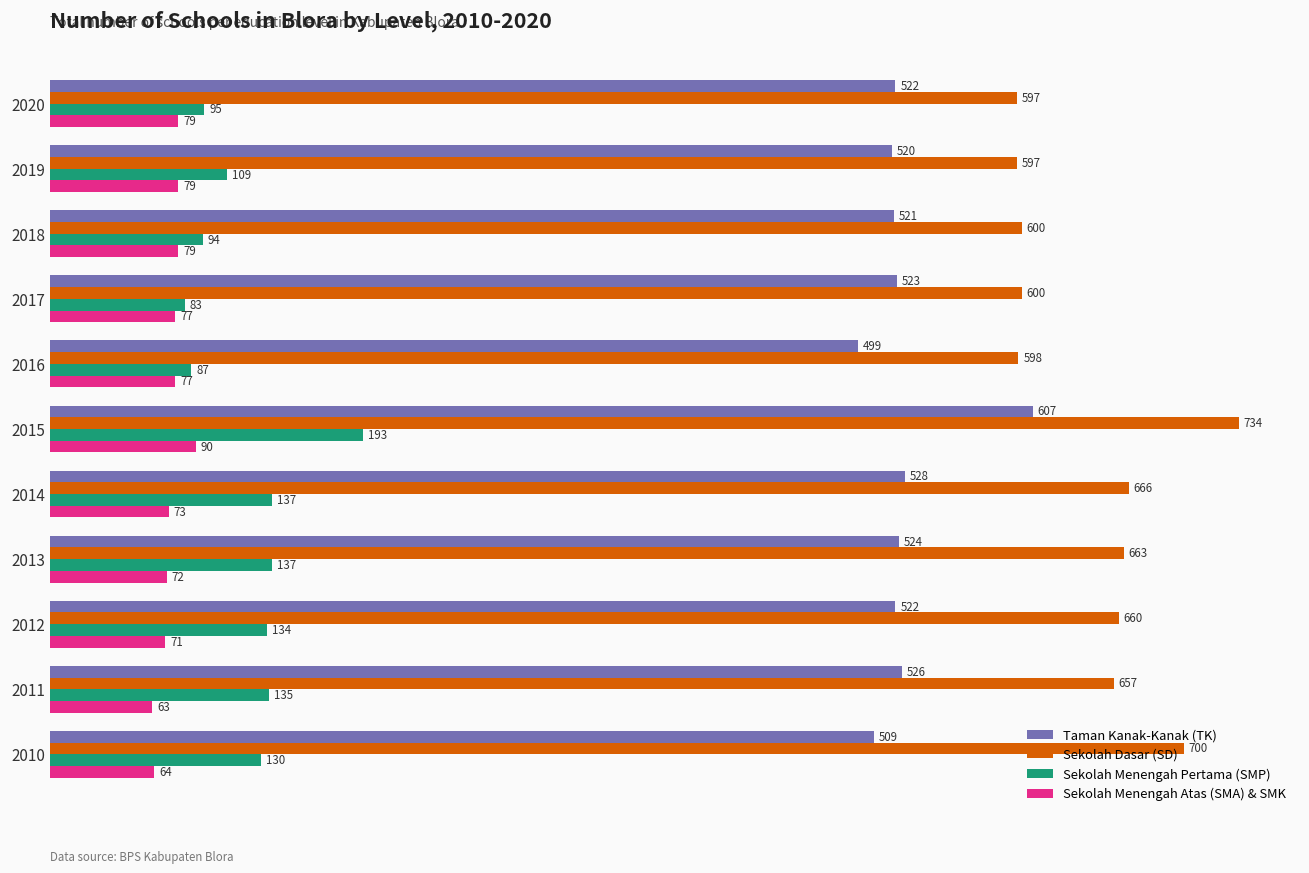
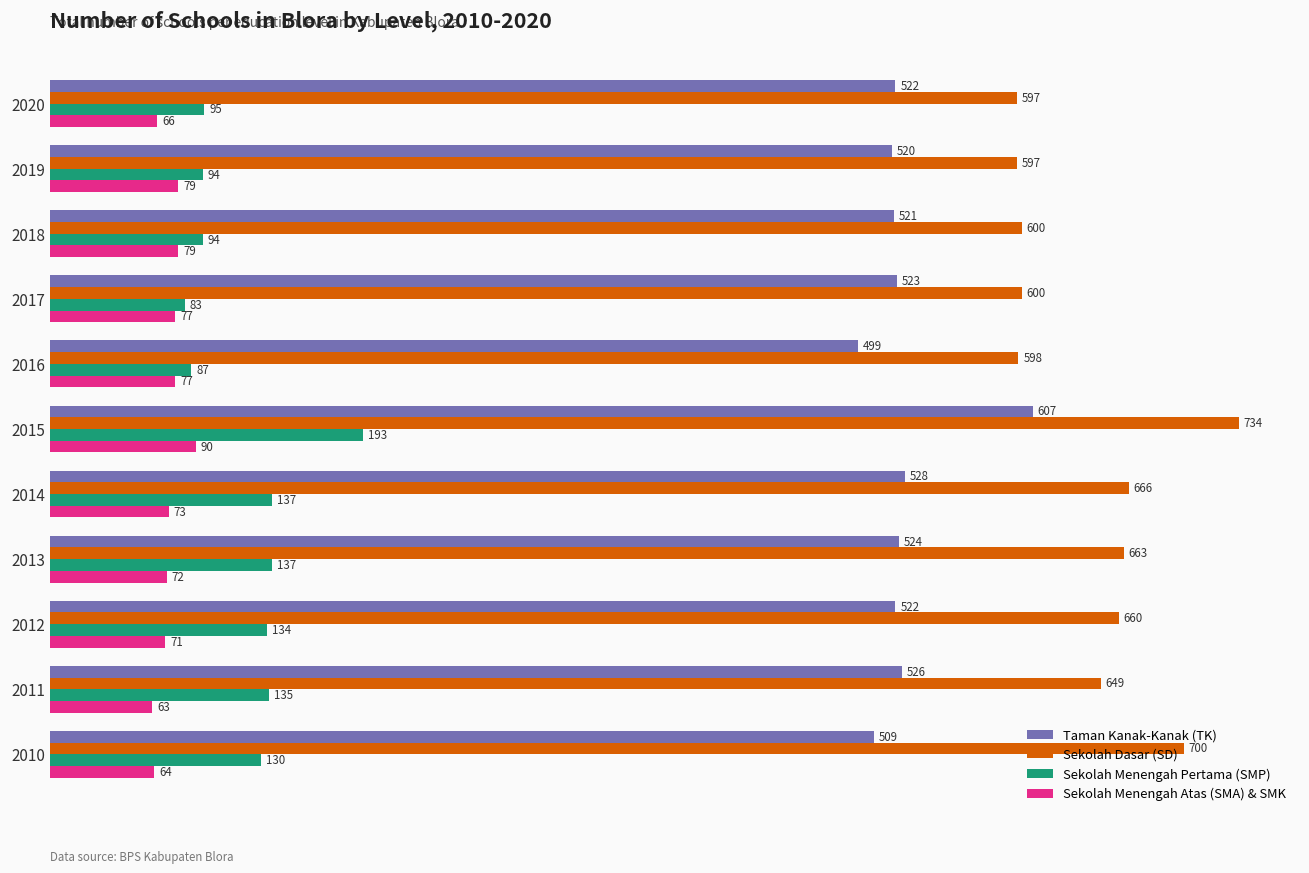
Sekolah Menengah Atas (SMA) & SMK, 2020: 79 -> 66
Sekolah Menengah Pertama (SMP), 2019: 109 -> 94
Sekolah Dasar (SD), 2011: 657 -> 649
